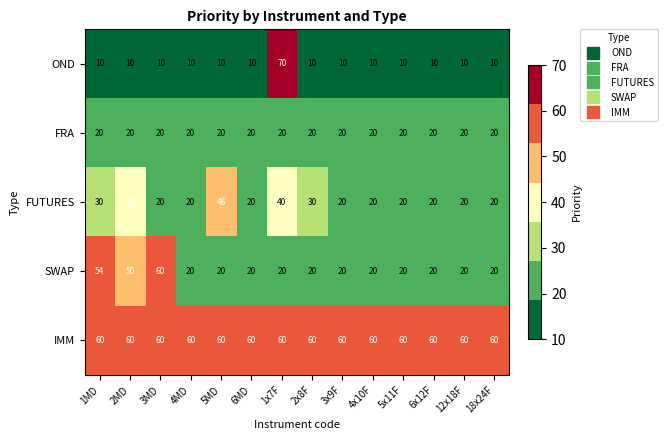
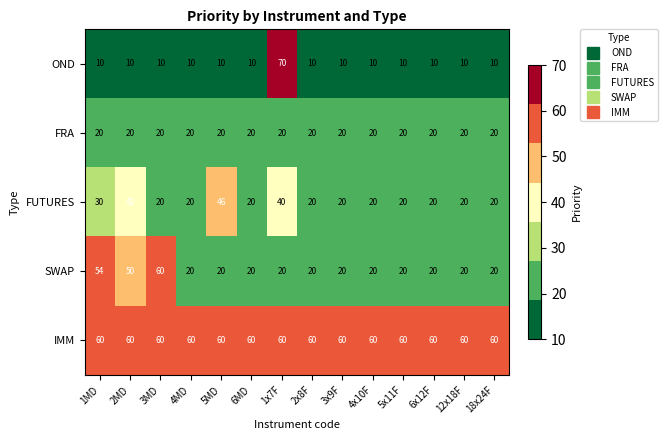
FUTURES, 2x8F: 30 -> 20
